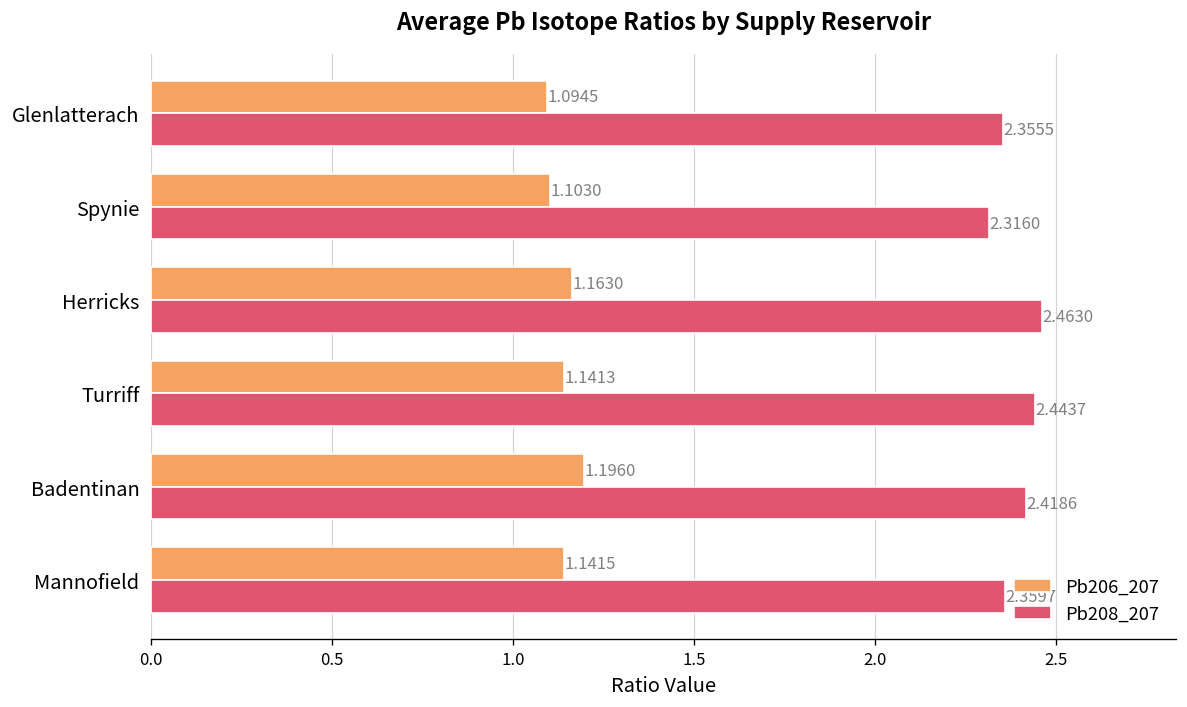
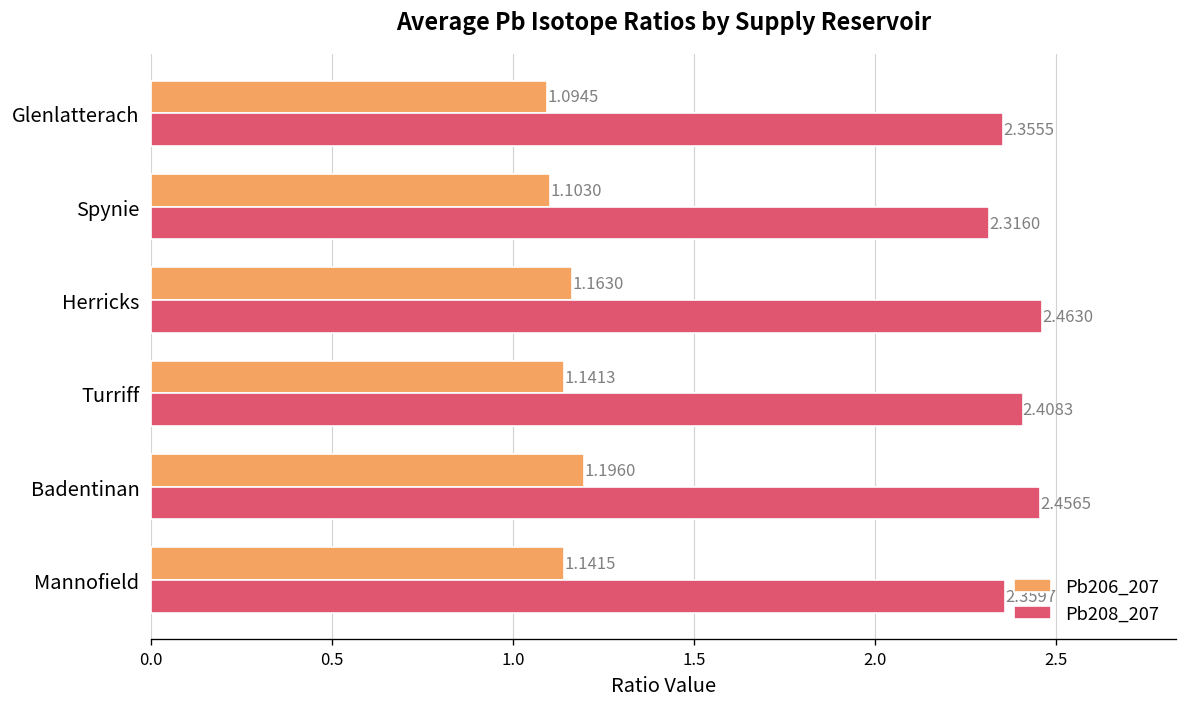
Pb208_207, Turriff: 2.4437 -> 2.4083
Pb208_207, Badentinan: 2.4186 -> 2.4565
